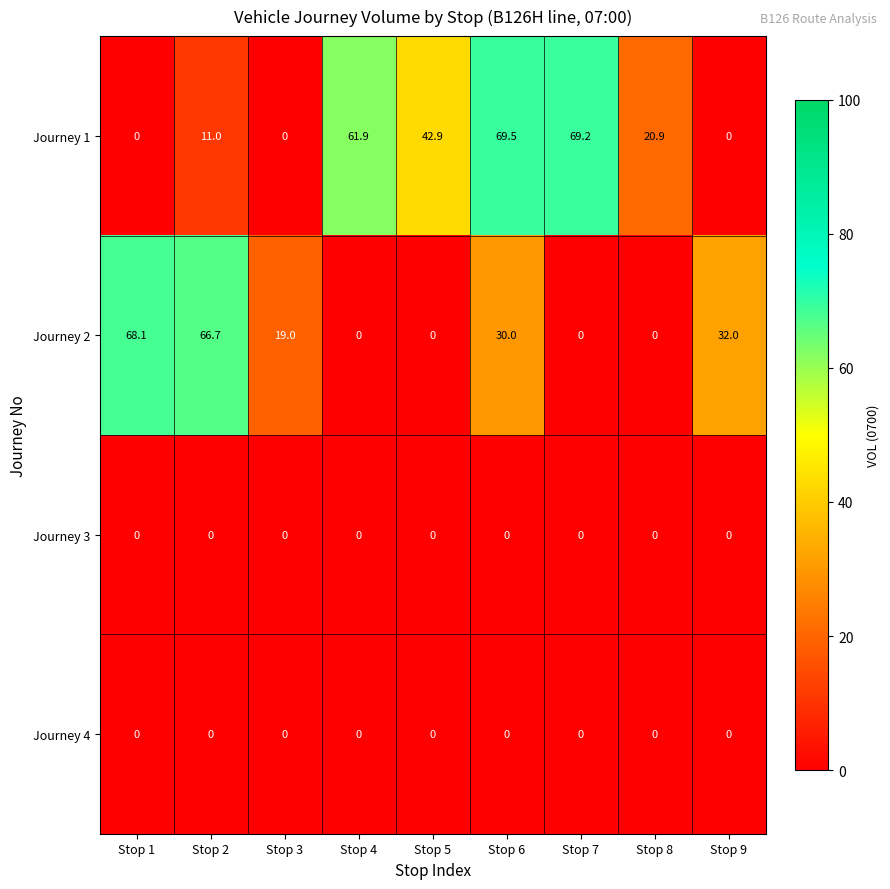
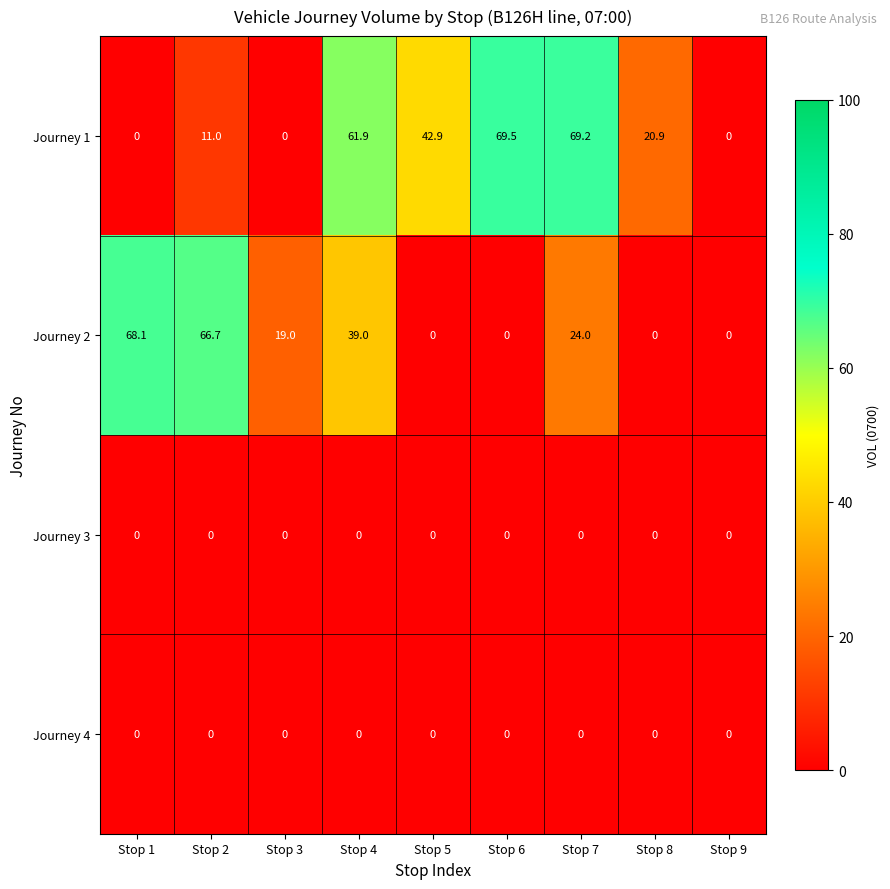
Journey 2, Stop 4: 0 -> 39.0
Journey 2, Stop 6: 30.0 -> 0
Journey 2, Stop 7: 0 -> 24.0
Journey 2, Stop 9: 32.0 -> 0
